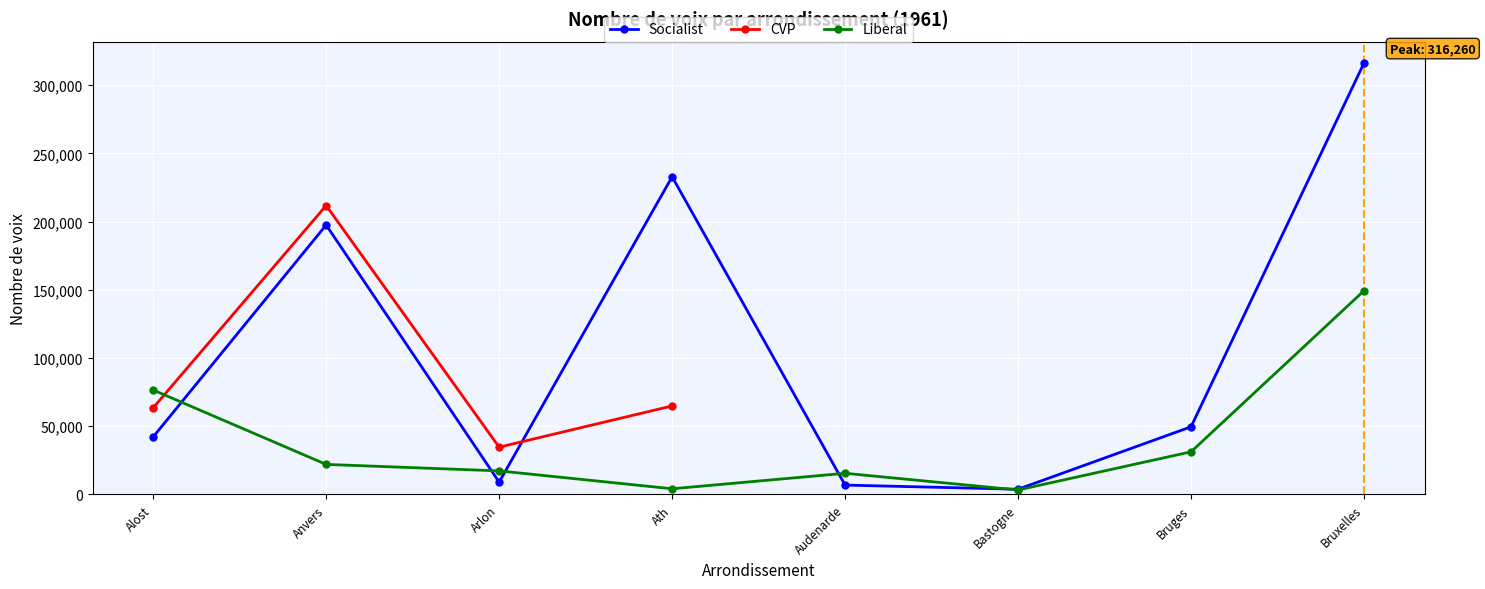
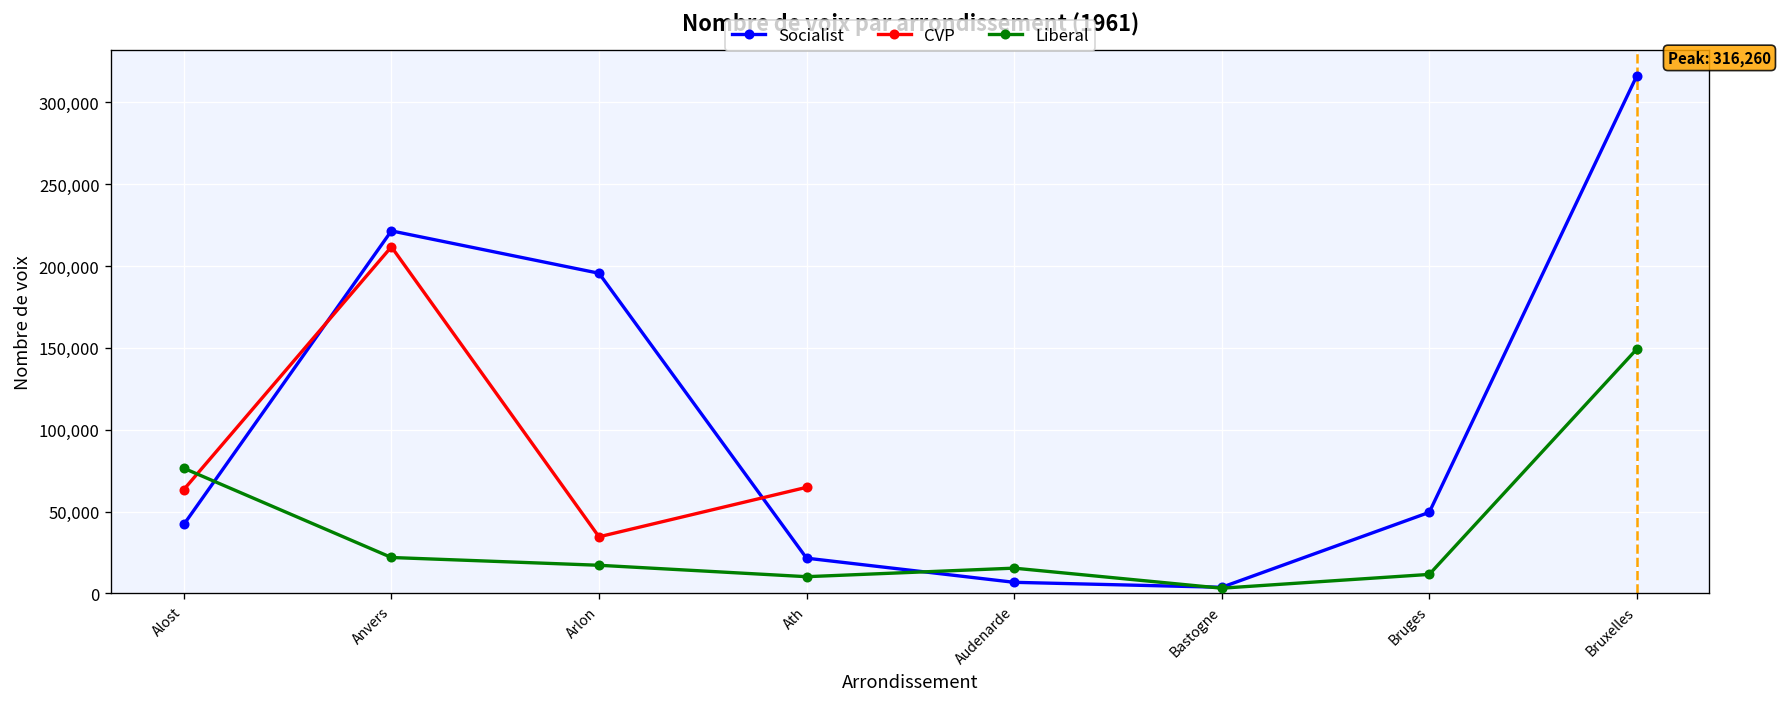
Socialist, Anvers: 197,000 -> 222,000
Socialist, Arlon: 9,000 -> 196,000
Socialist, Ath: 233,000 -> 22,000
Liberal, Ath: 4,000 -> 10,000
Liberal, Bruges: 31,000 -> 12,000
